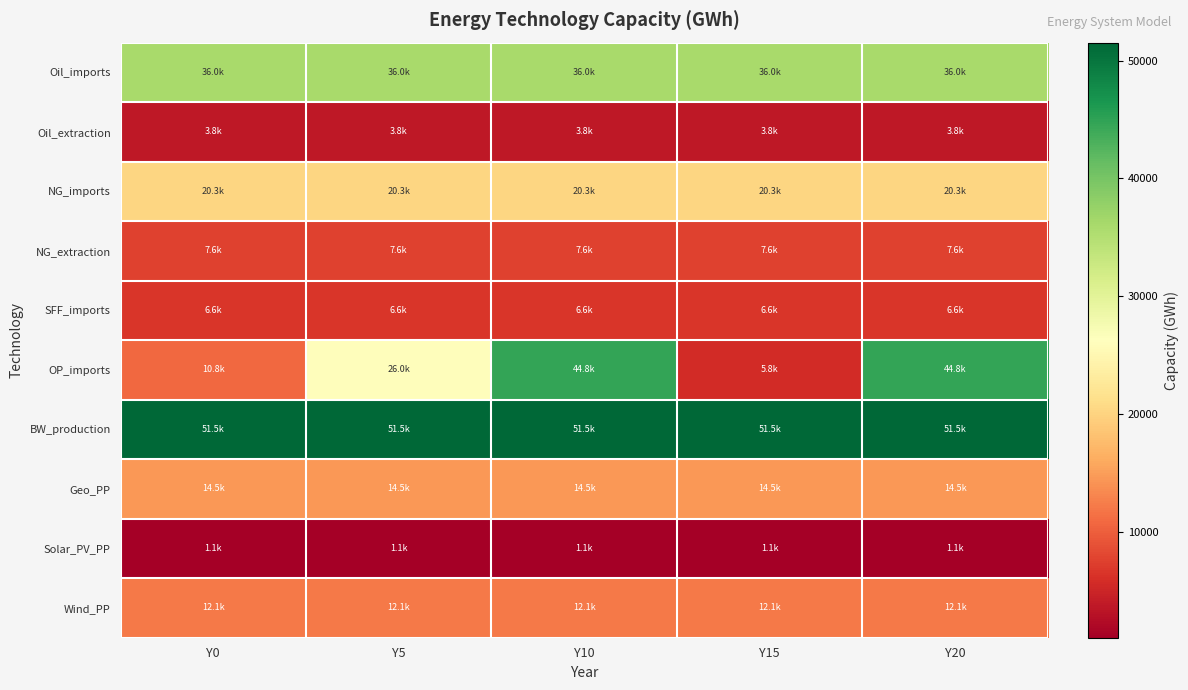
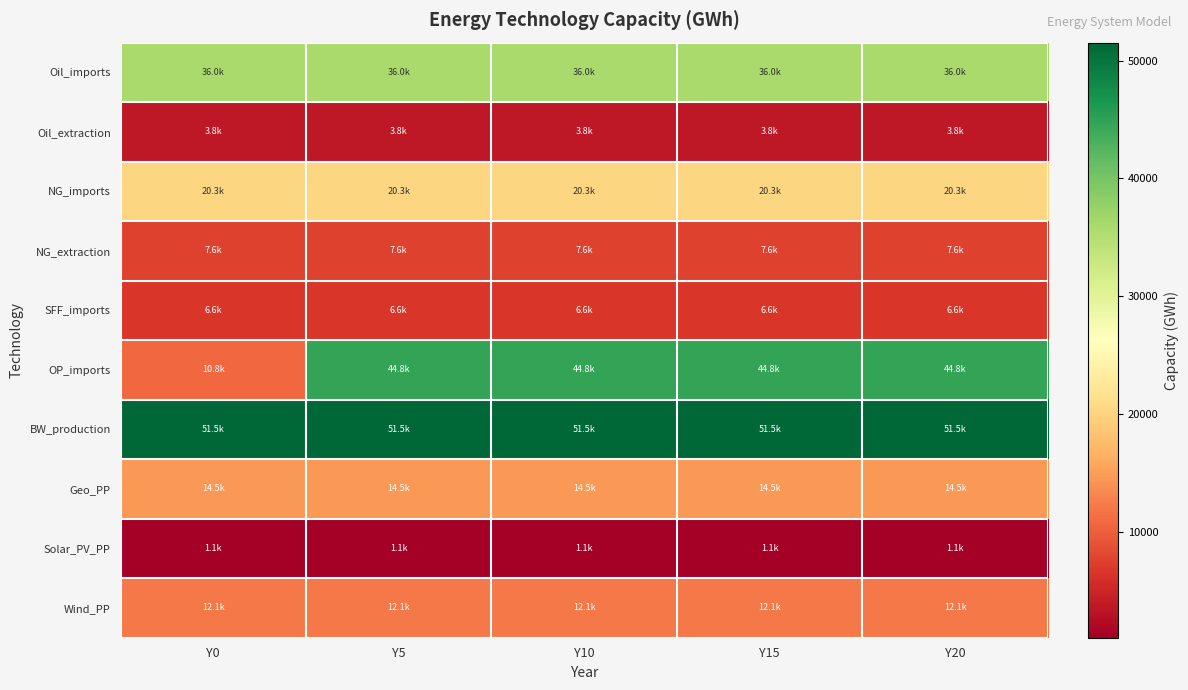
OP_imports, Y5: 26.0k -> 44.8k
OP_imports, Y15: 5.8k -> 44.8k
